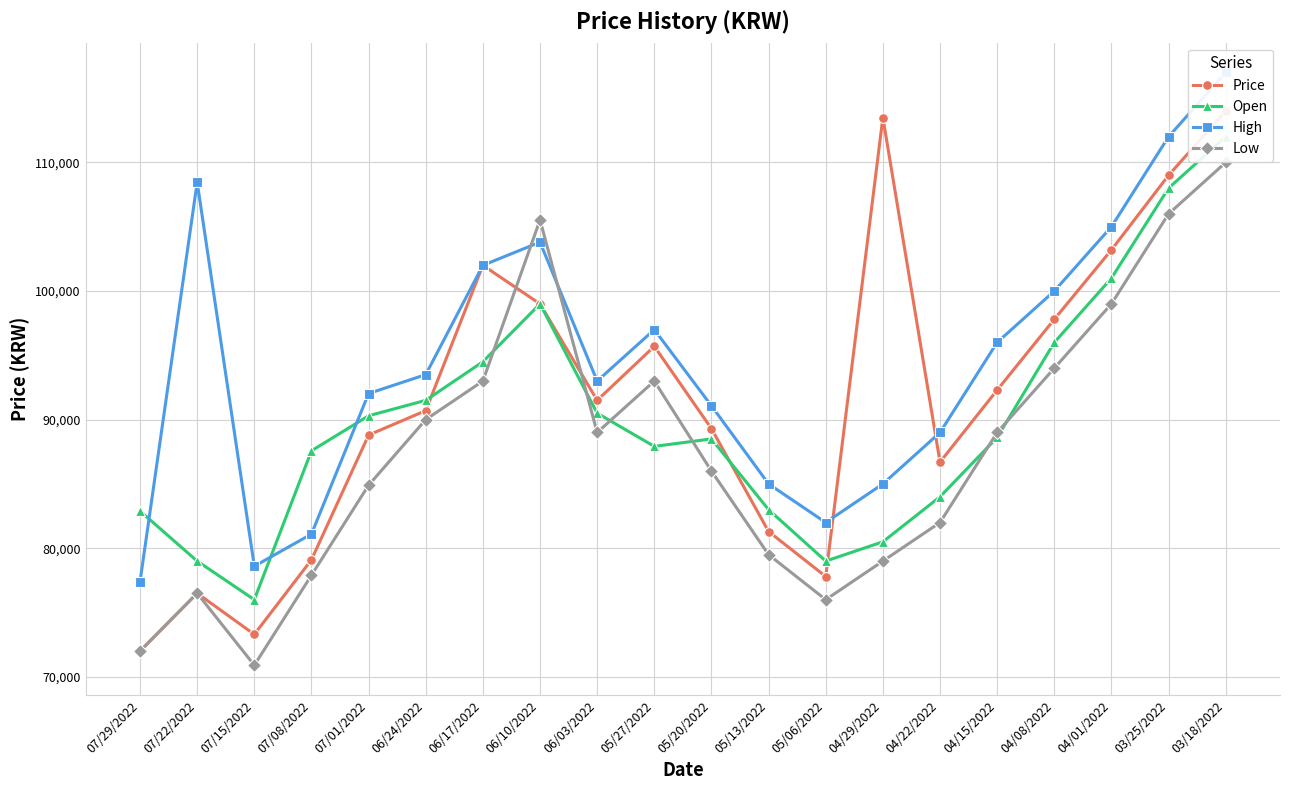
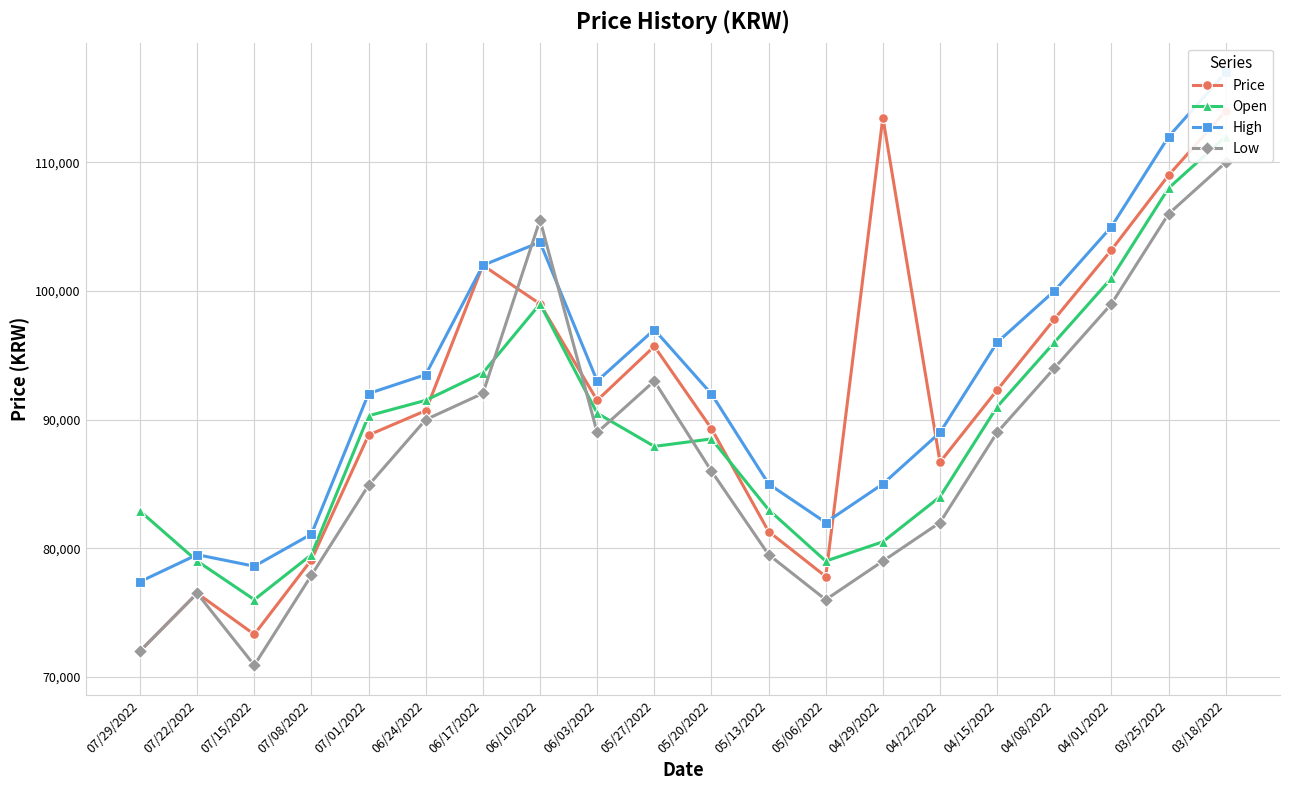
High, 07/22/2022: 108,500 -> 79,500
Open, 07/08/2022: 87,600 -> 79,500
Open, 06/17/2022: 94,500 -> 93,600
Low, 06/17/2022: 93,000 -> 92,000
High, 05/20/2022: 91,100 -> 92,000
Open, 04/15/2022: 88,600 -> 91,000
